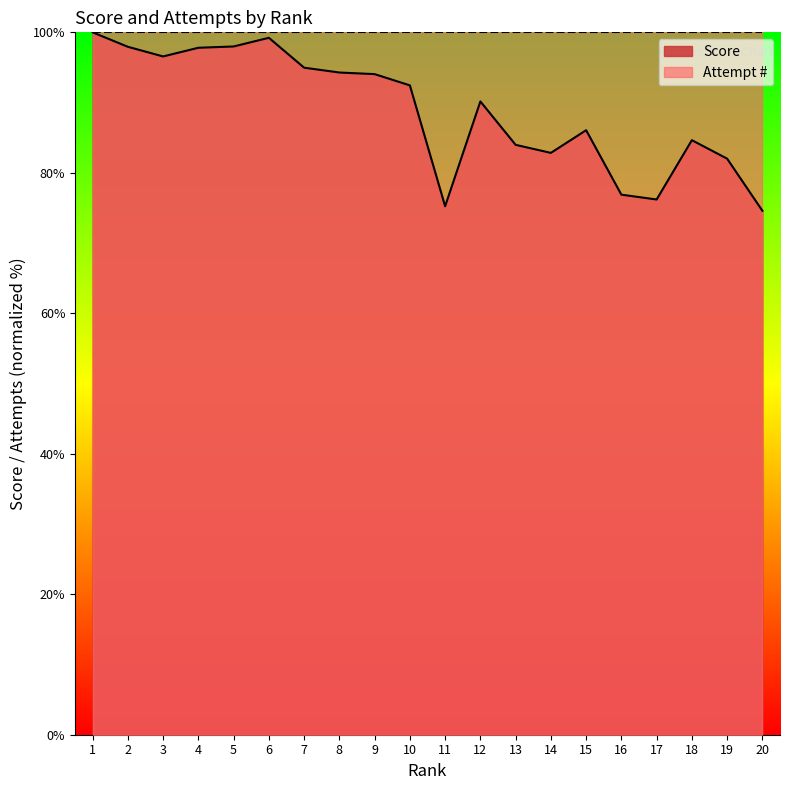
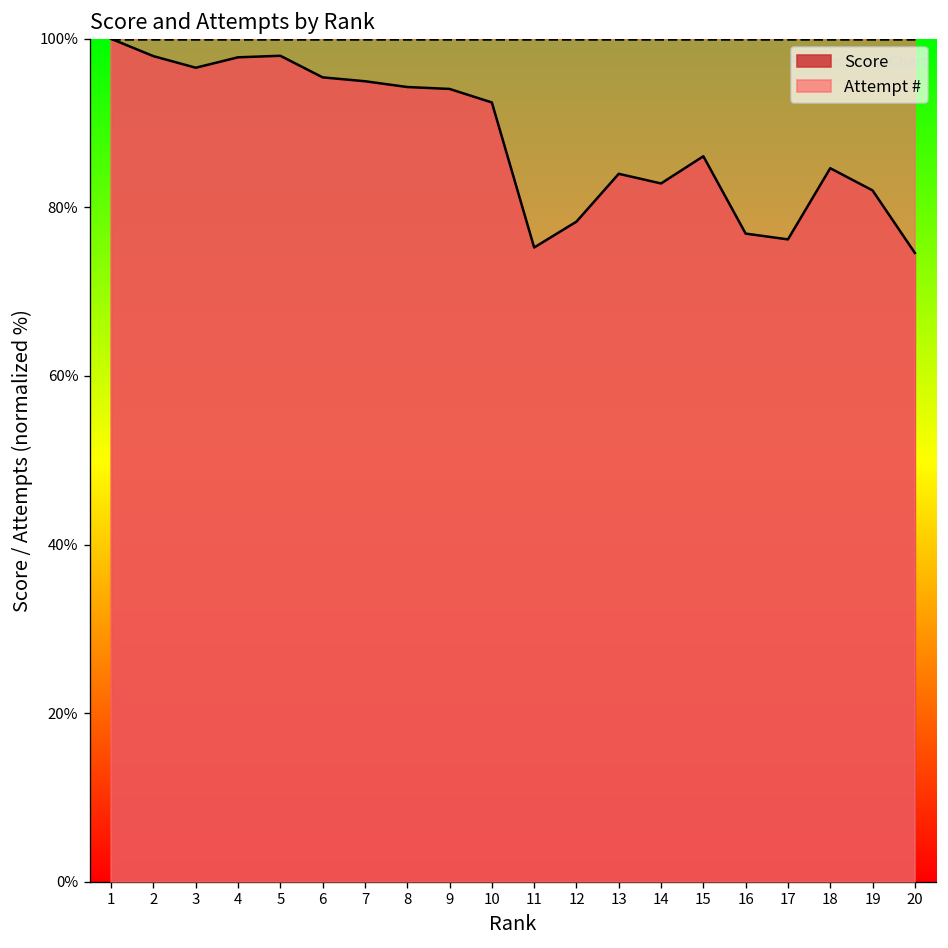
Score, 6: 99% -> 95%
Score, 12: 90% -> 78%
